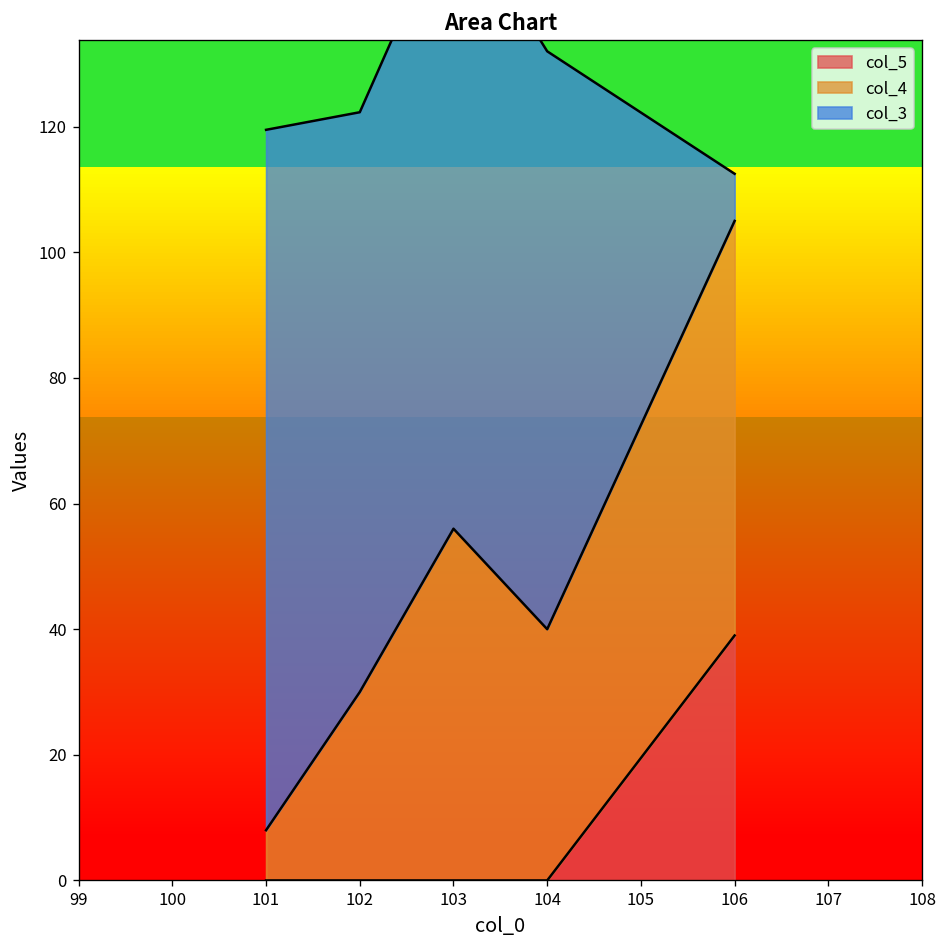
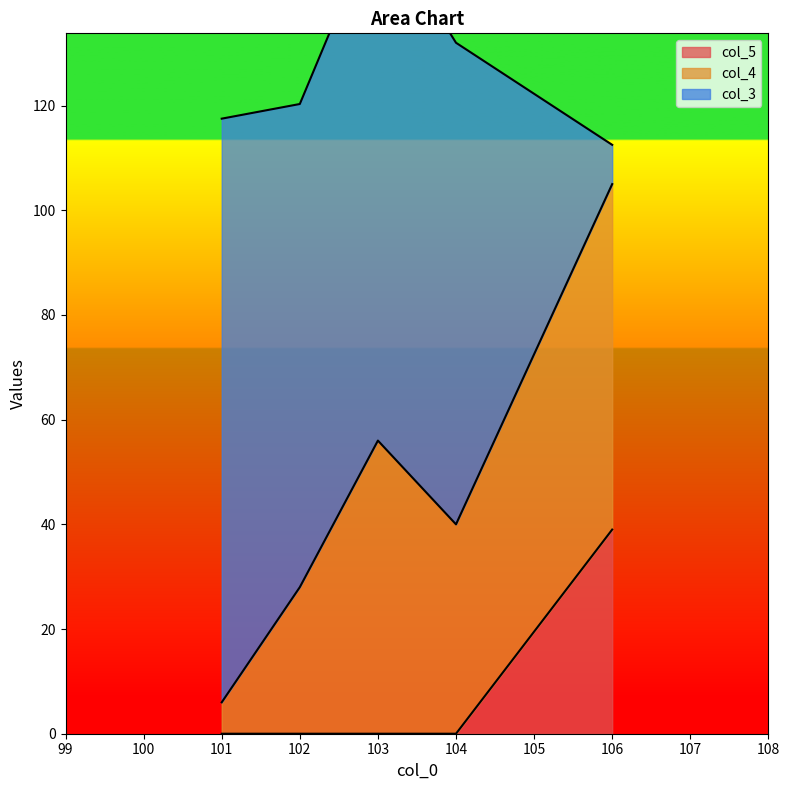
col_4, 101: 8 -> 6
col_4, 102: 30 -> 28
